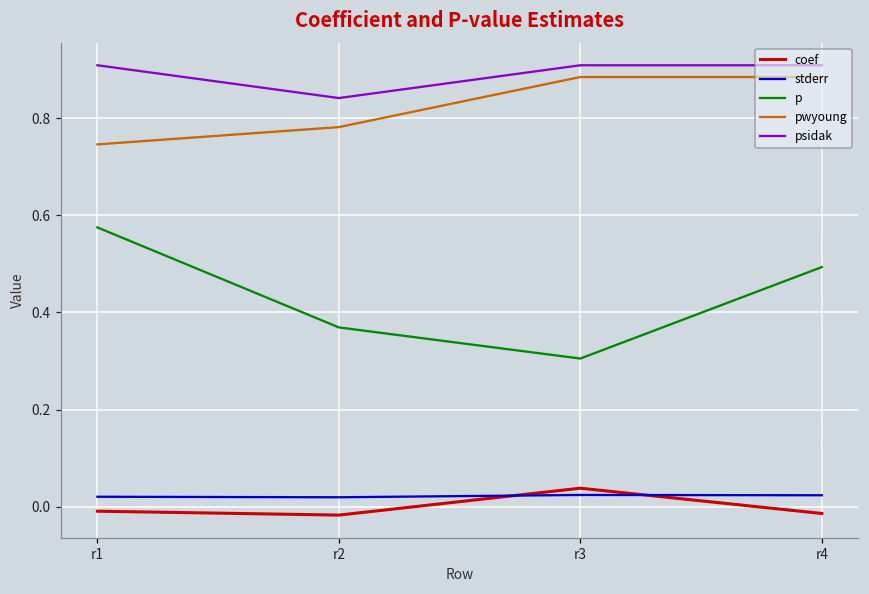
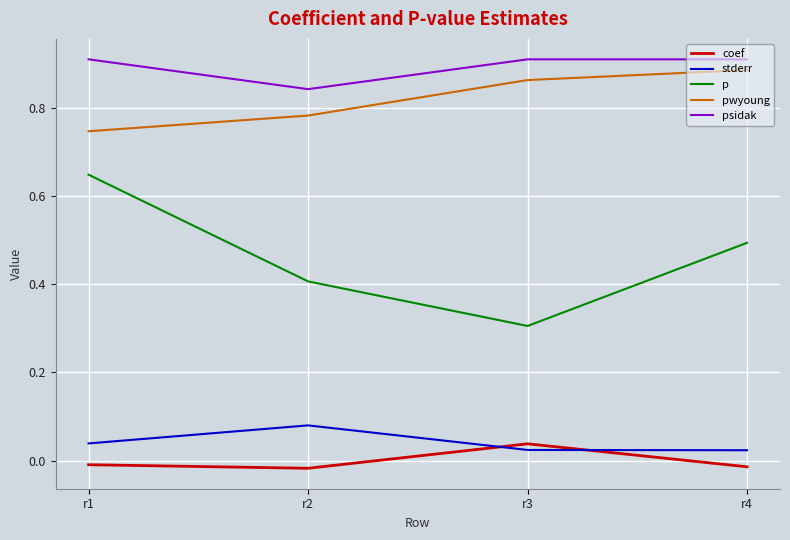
stderr, r1: 0.02 -> 0.04
p, r1: 0.58 -> 0.65
stderr, r2: 0.02 -> 0.08
p, r2: 0.37 -> 0.41
pwyoung, r3: 0.88 -> 0.86
